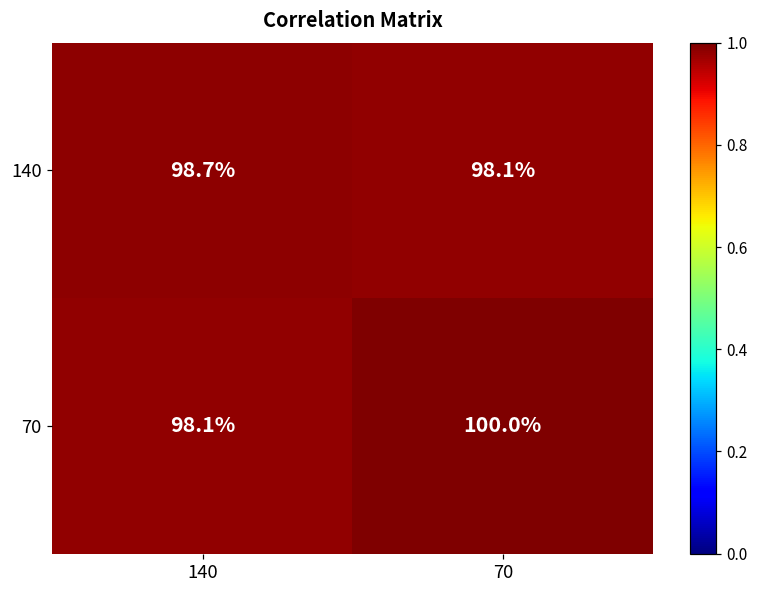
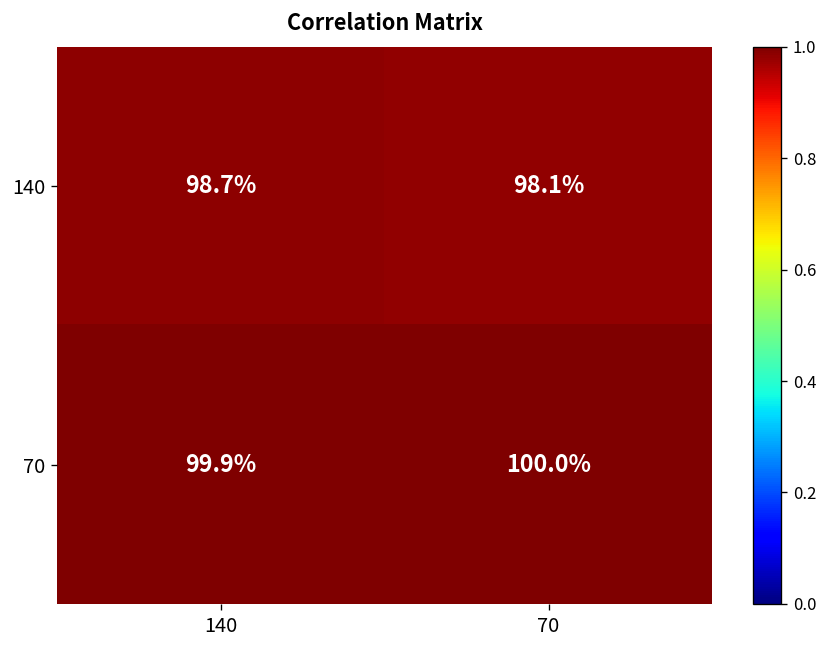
70, 140: 98.1% -> 99.9%
